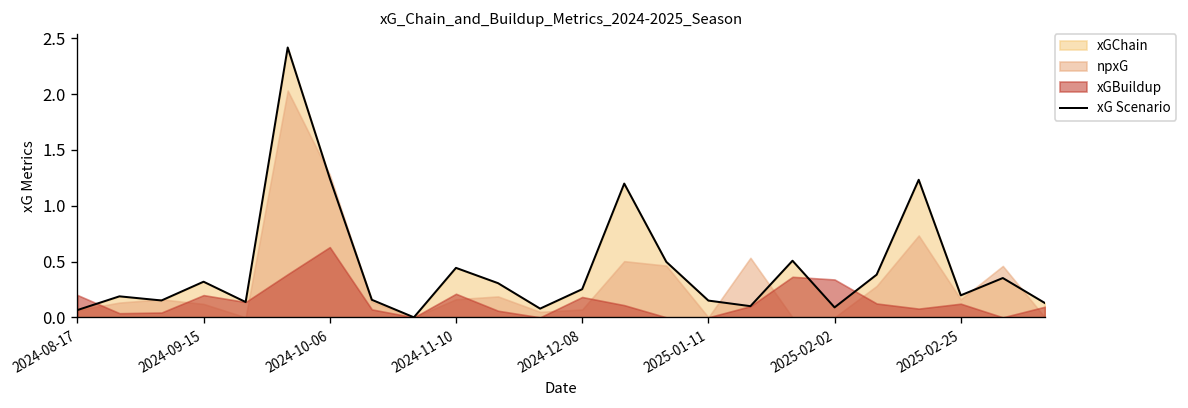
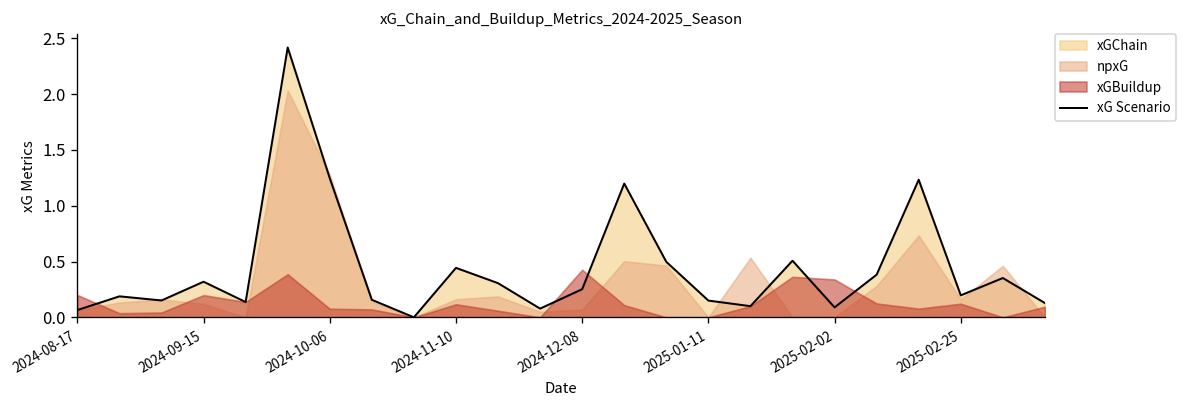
xGBuildup, 2024-10-06: 0.6 -> 0.1
xGBuildup, 2024-11-10: 0.2 -> 0.1
xGBuildup, 2024-12-08: 0.2 -> 0.4
